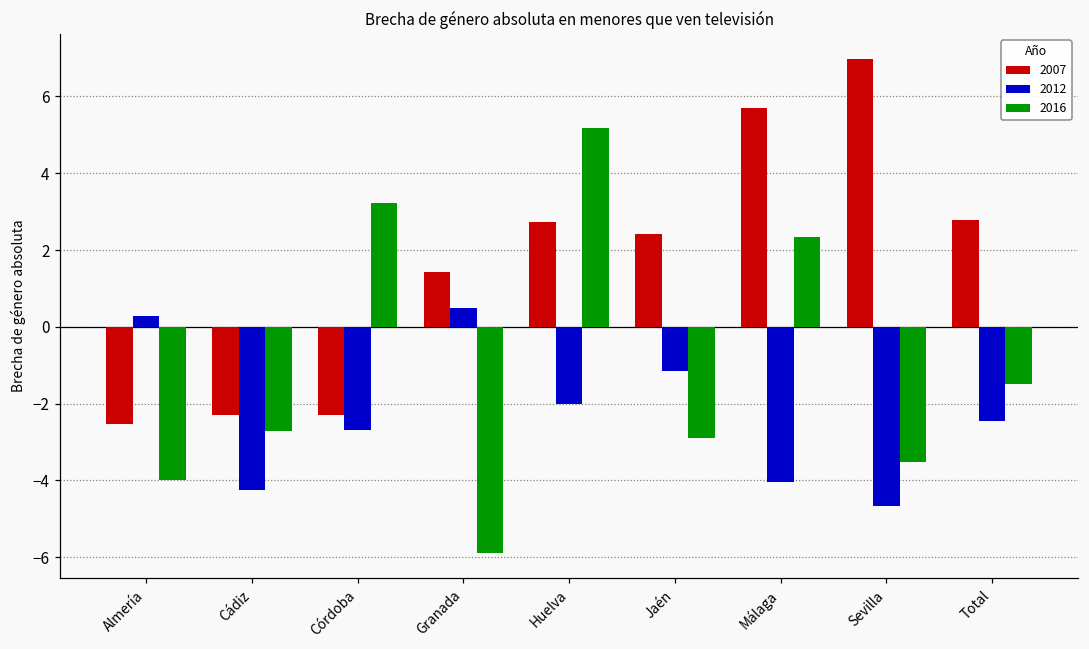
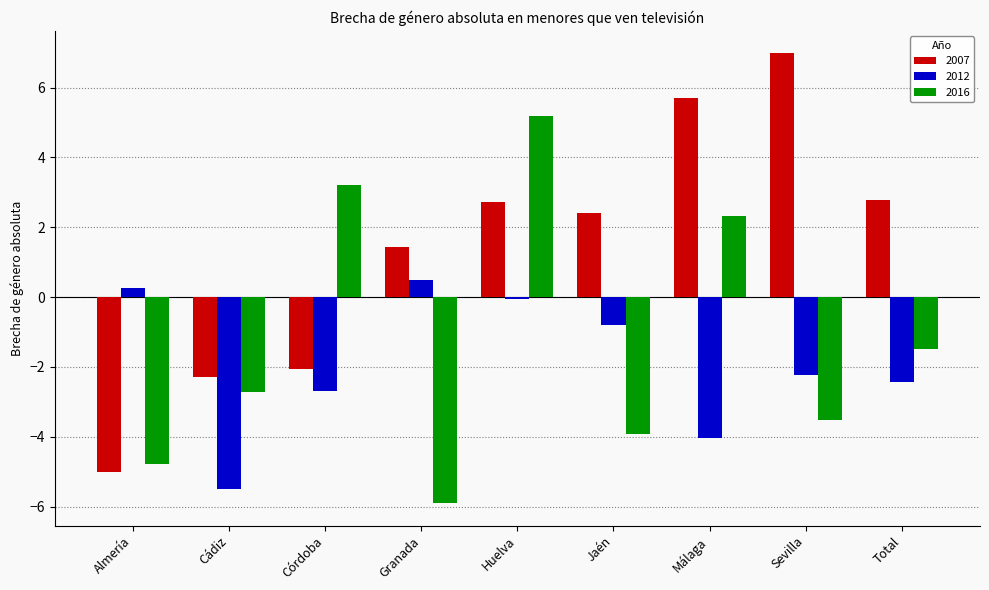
2007, Almería: -2.5 -> -5.0
2016, Almería: -4.0 -> -4.8
2012, Cádiz: -4.2 -> -5.5
2007, Córdoba: -2.3 -> -2.1
2012, Huelva: -2.0 -> 0.0
2012, Jaén: -1.1 -> -0.8
2016, Jaén: -2.9 -> -3.9
2012, Sevilla: -4.7 -> -2.2
